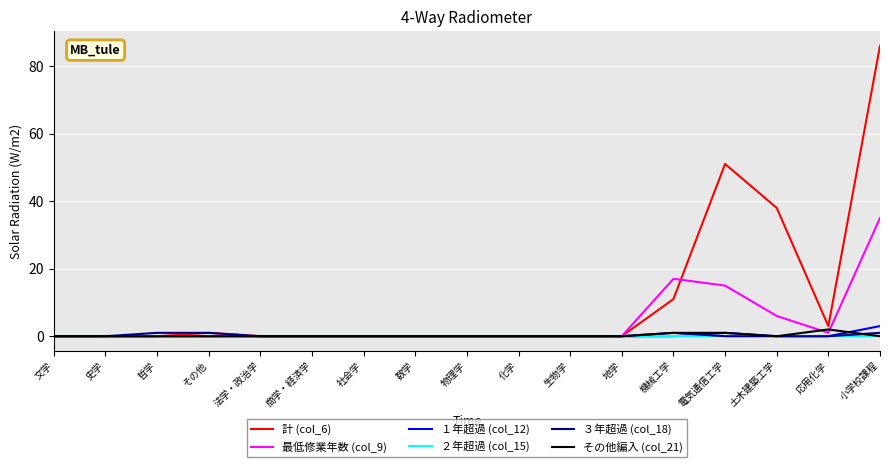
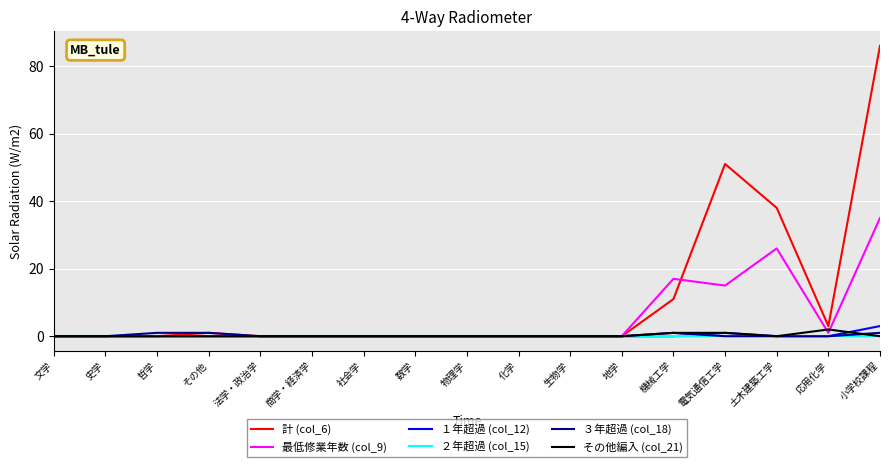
最低修業年数 (col_9), 土木建築工学: 6 -> 26
